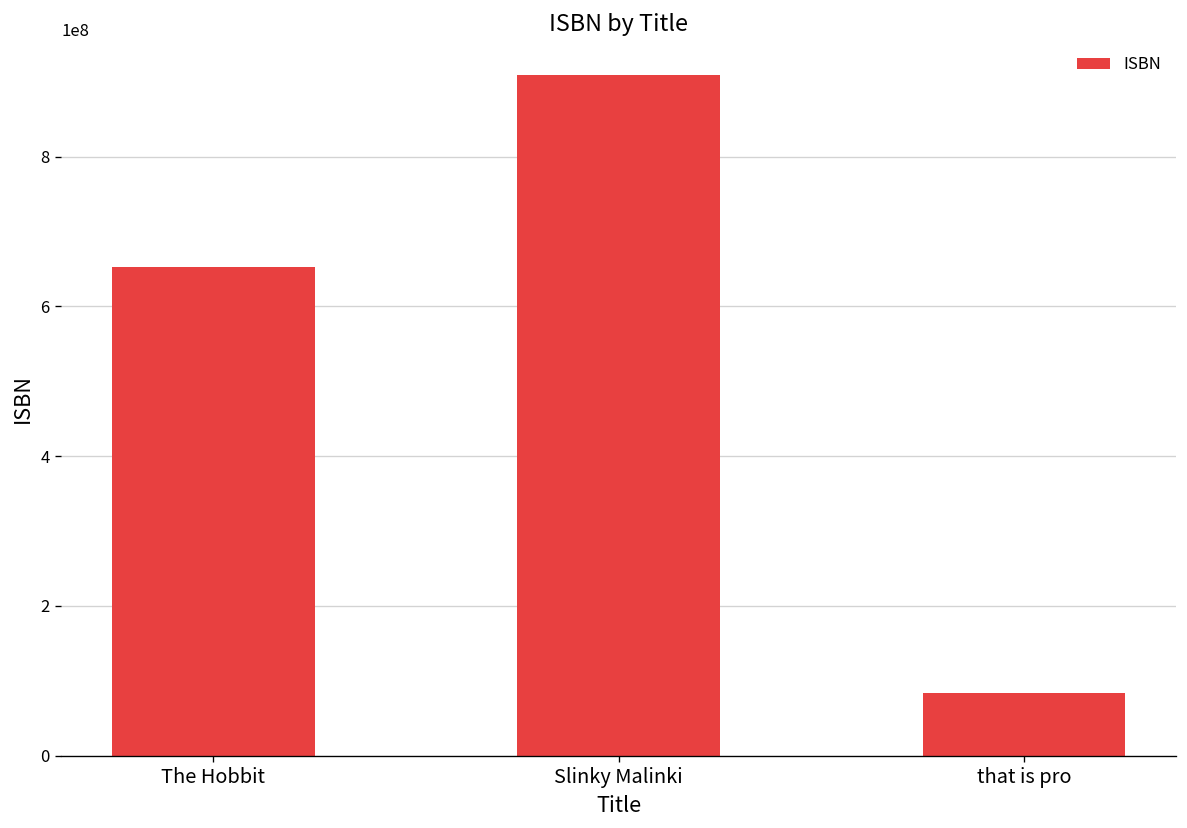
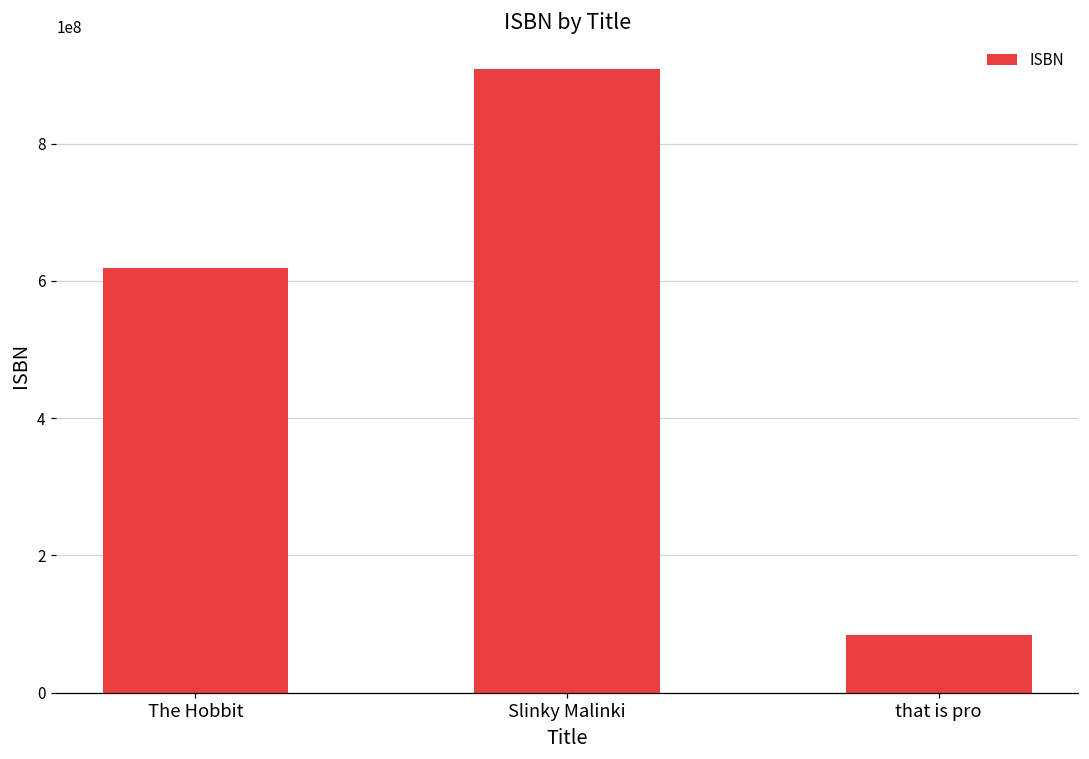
The Hobbit: 650000000 -> 620000000
